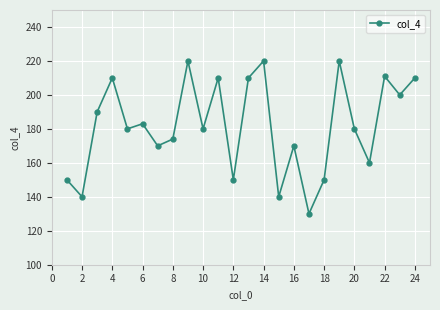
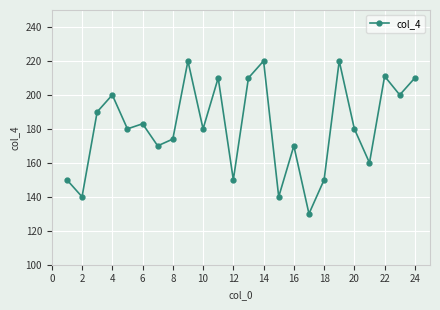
4: 210 -> 200
